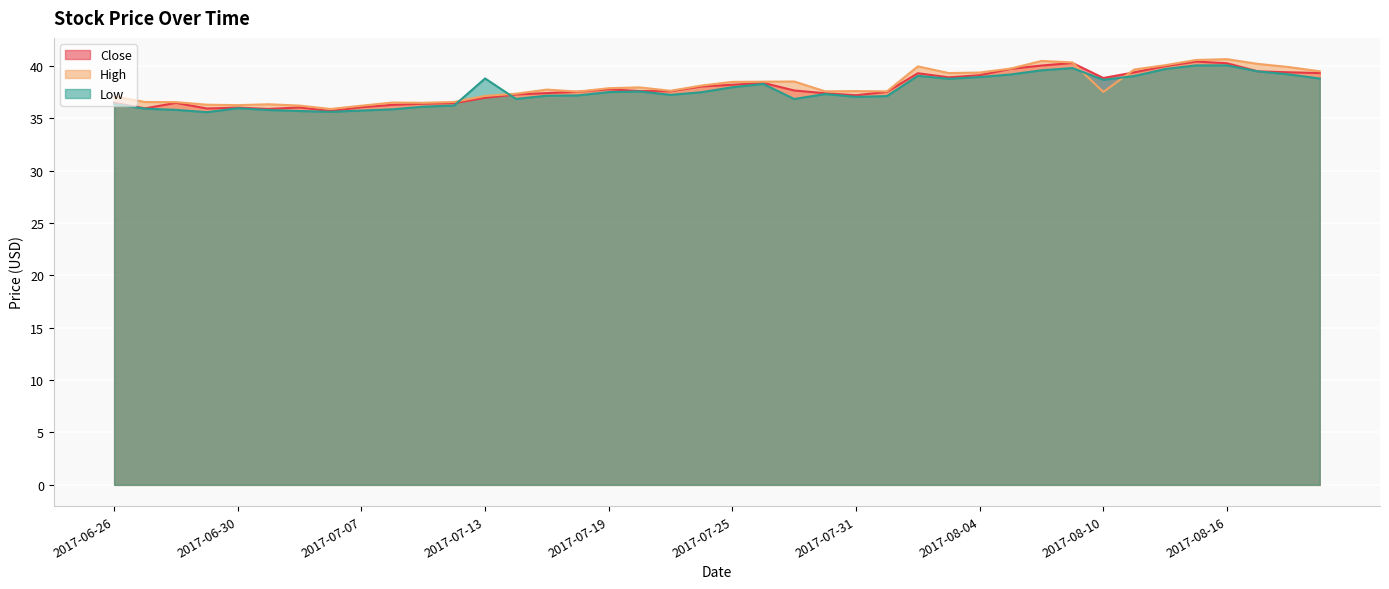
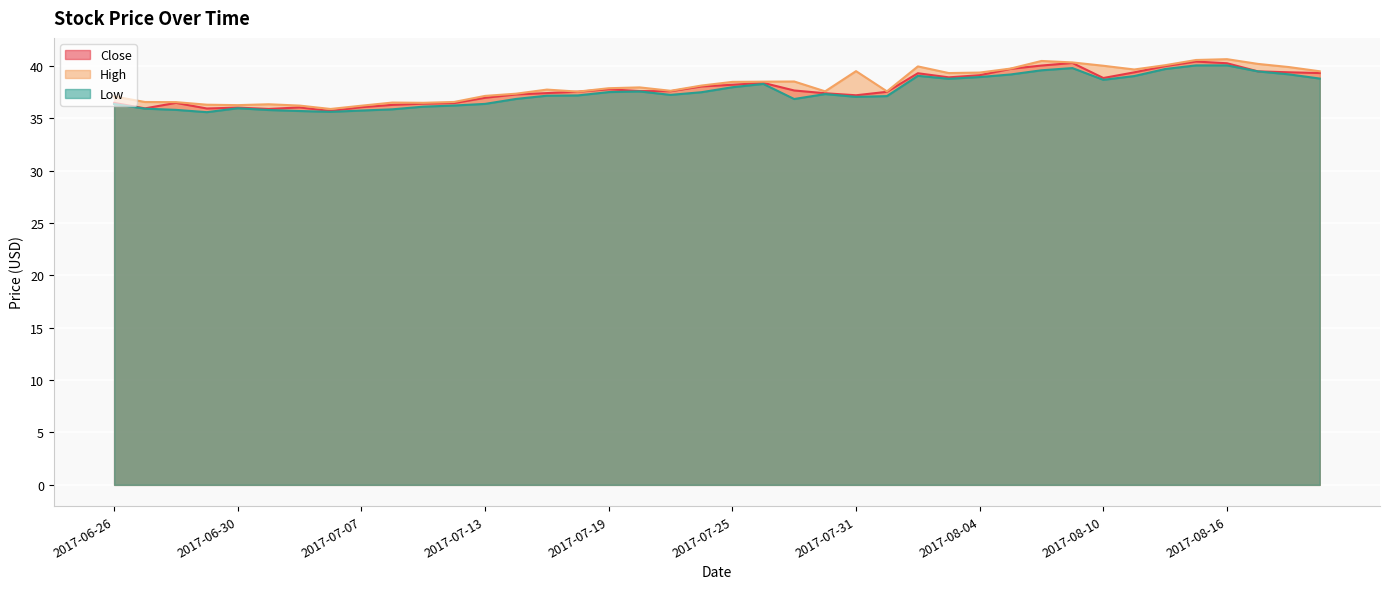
Low, 2017-07-13: 38.8 -> 36.4
High, 2017-07-31: 37.6 -> 39.5
High, 2017-08-10: 37.5 -> 40.0
